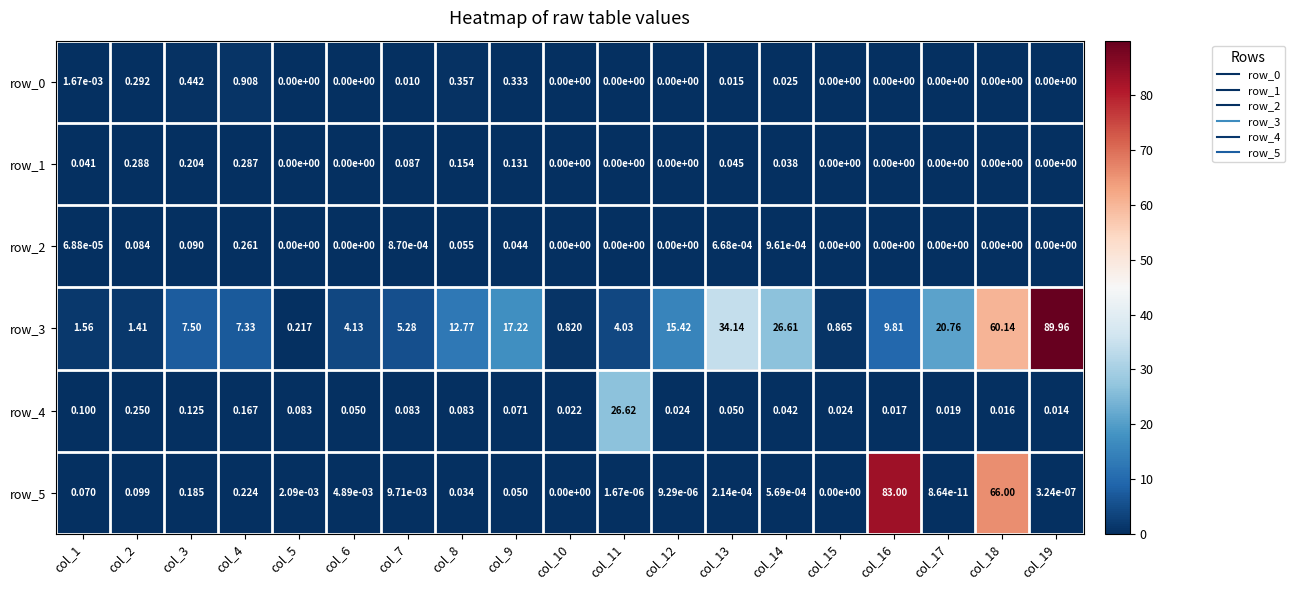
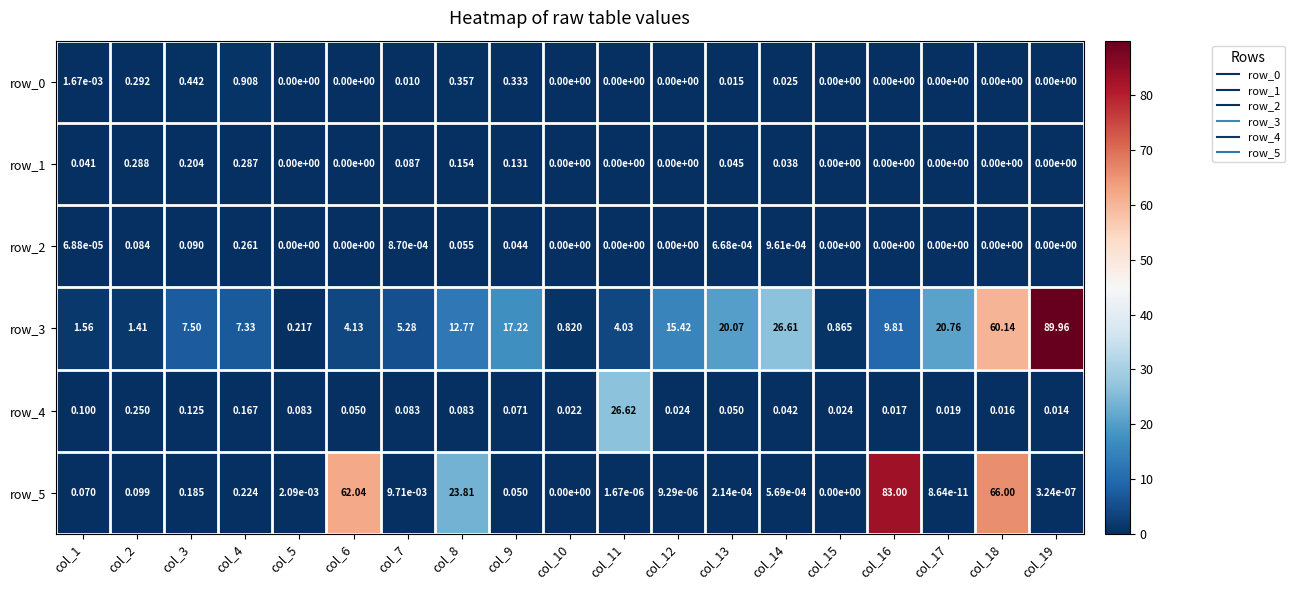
row_3, col_13: 34.14 -> 20.07
row_5, col_6: 4.89e-03 -> 62.04
row_5, col_8: 0.034 -> 23.81
